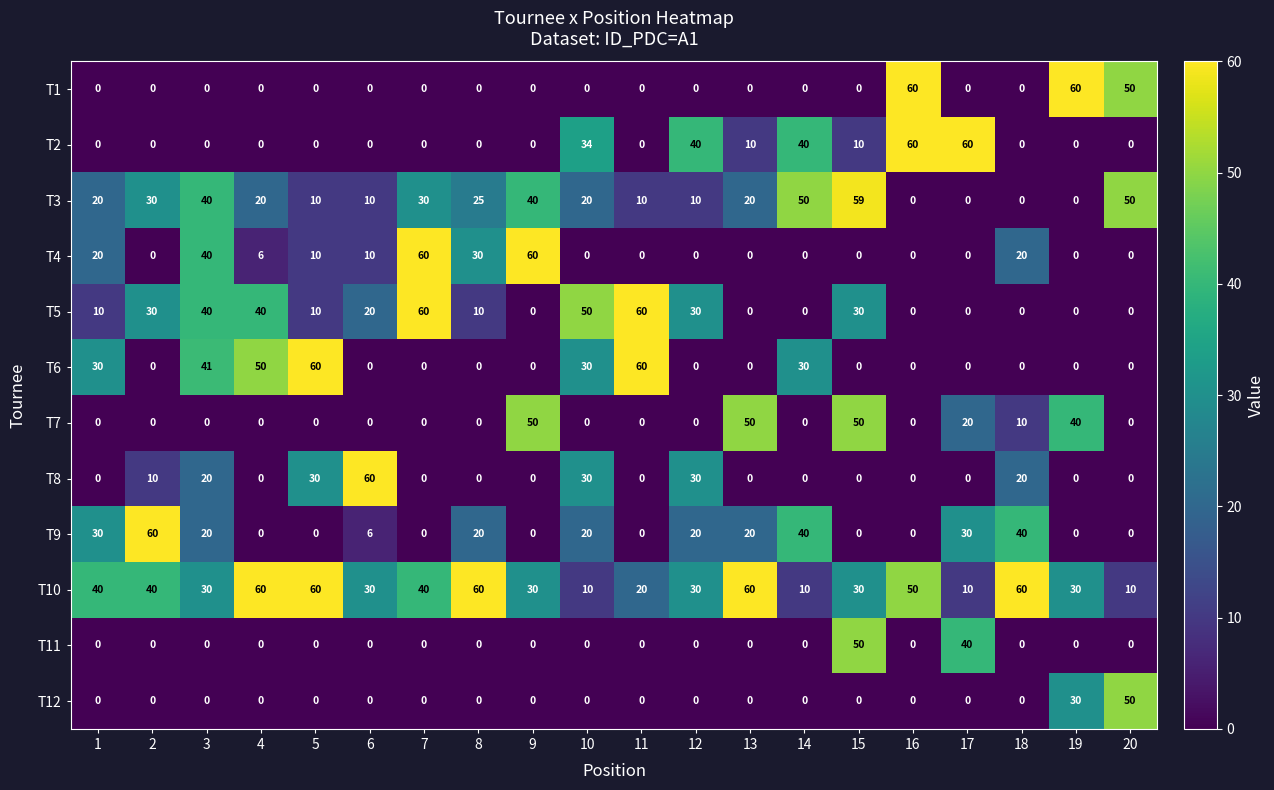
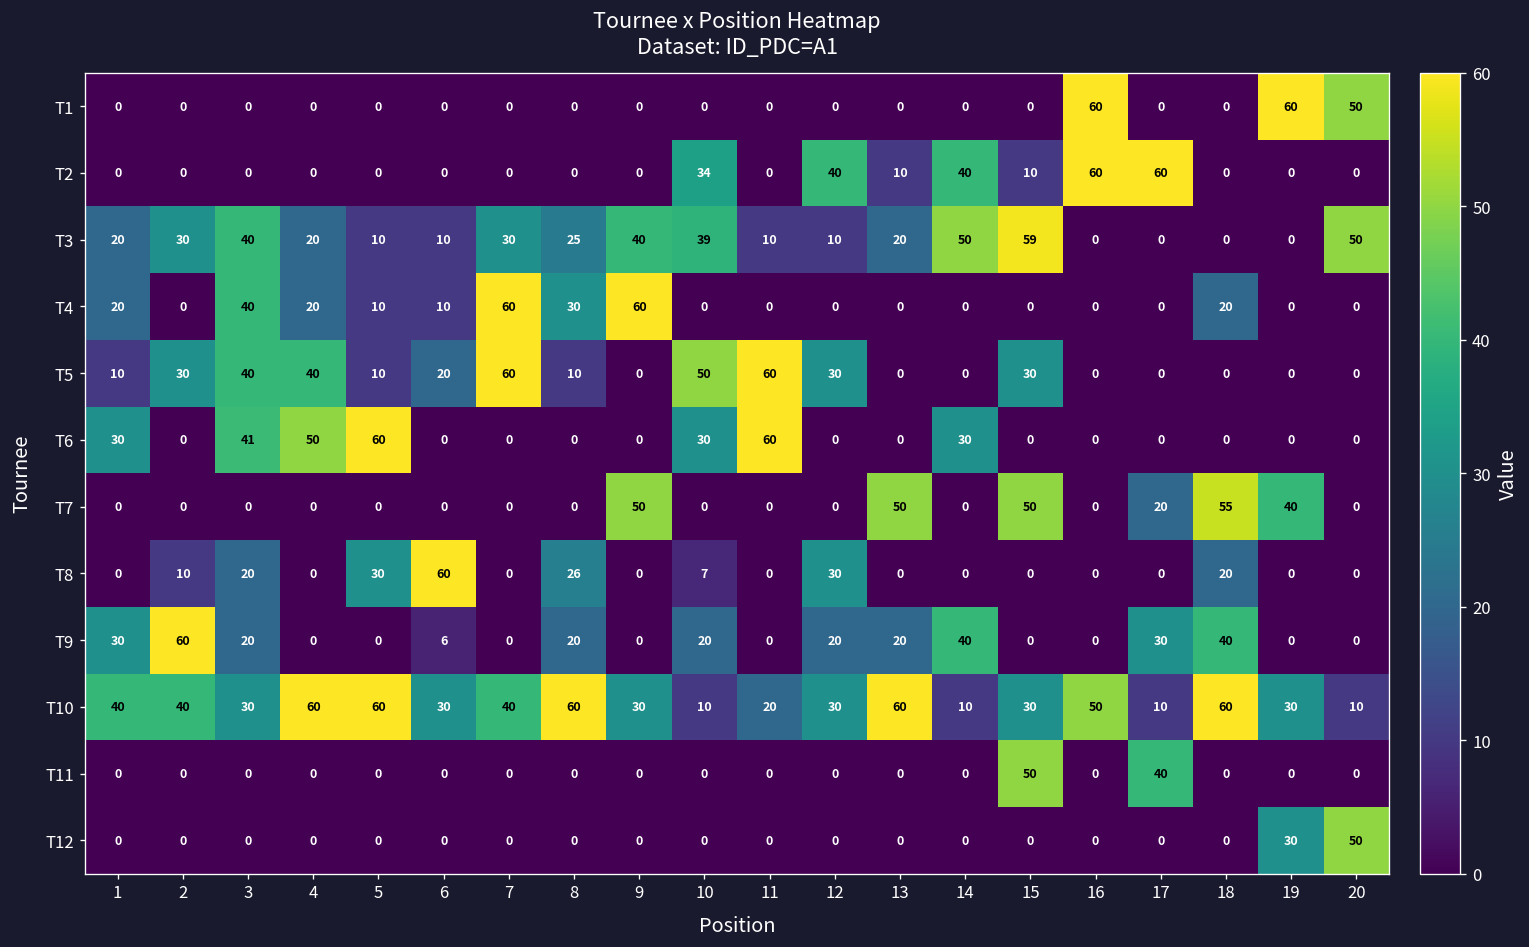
T3, 10: 20 -> 39
T4, 4: 6 -> 20
T7, 18: 10 -> 55
T8, 8: 0 -> 26
T8, 10: 30 -> 7
